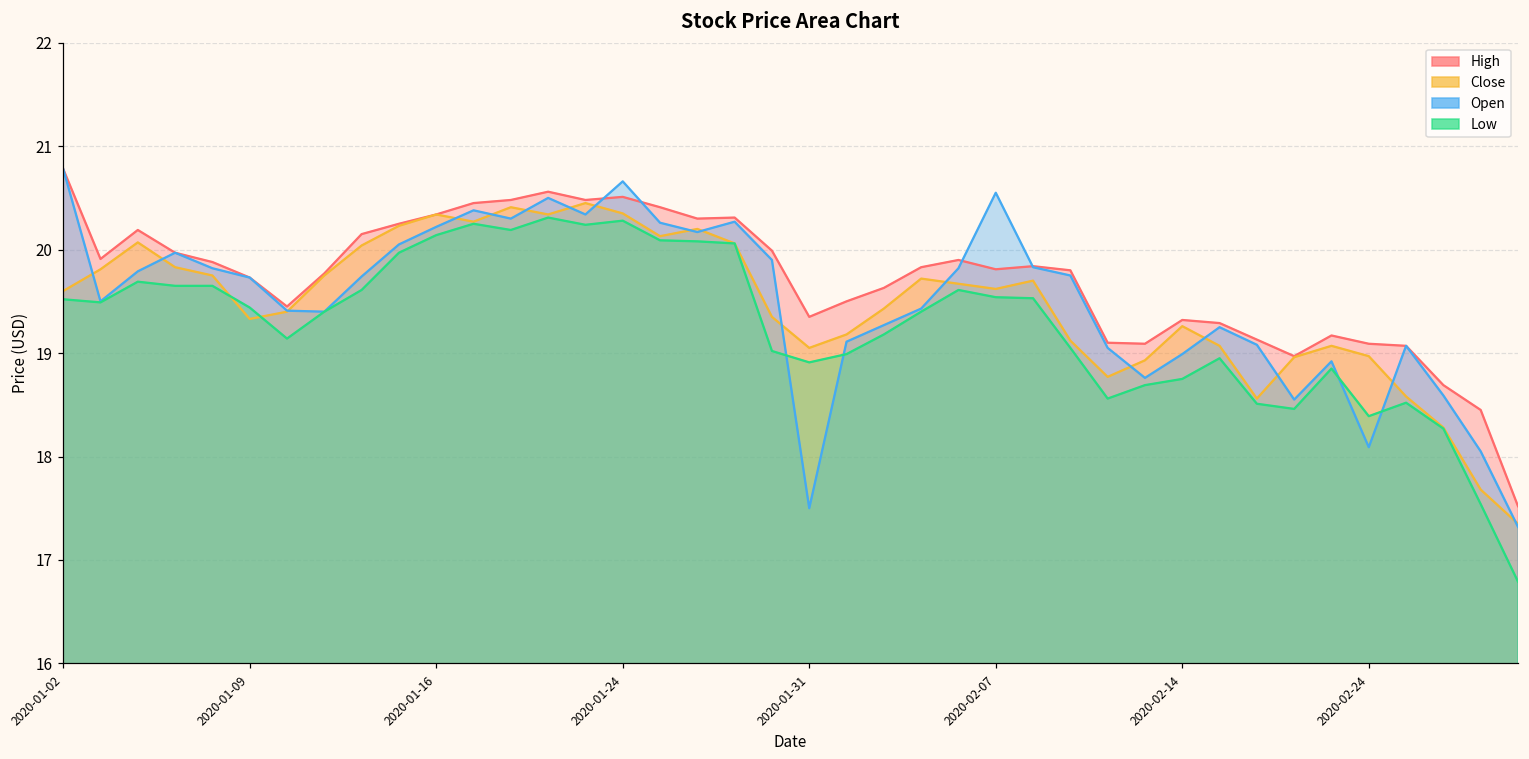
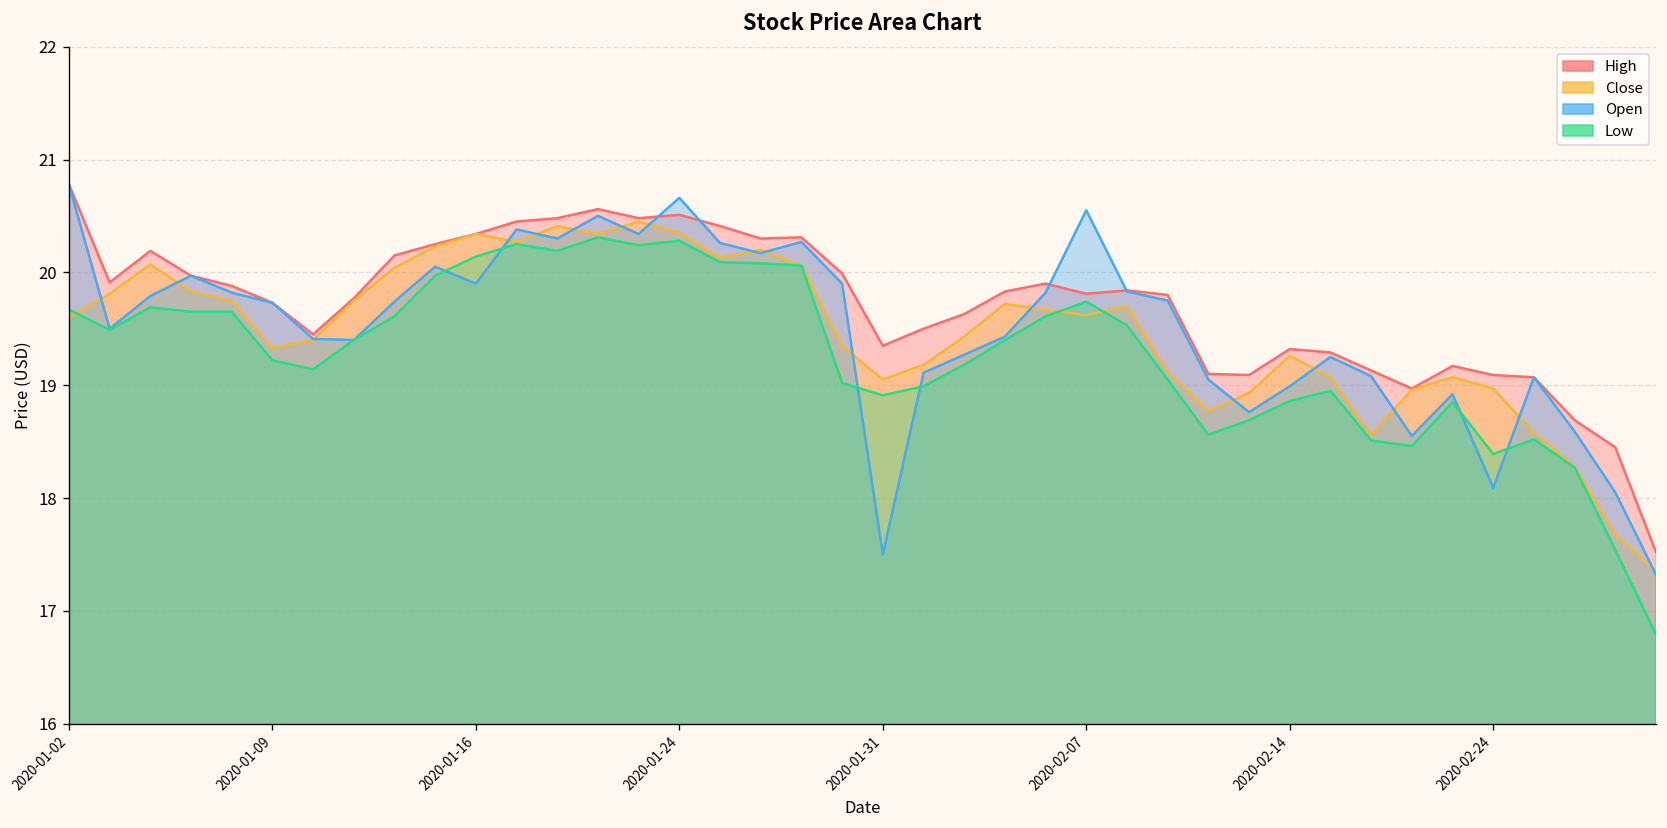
Low, 2020-01-02: 19.5 -> 19.7
Low, 2020-01-09: 19.4 -> 19.2
Open, 2020-01-16: 20.2 -> 19.9
Low, 2020-02-07: 19.5 -> 19.7
Low, 2020-02-14: 18.8 -> 18.9
